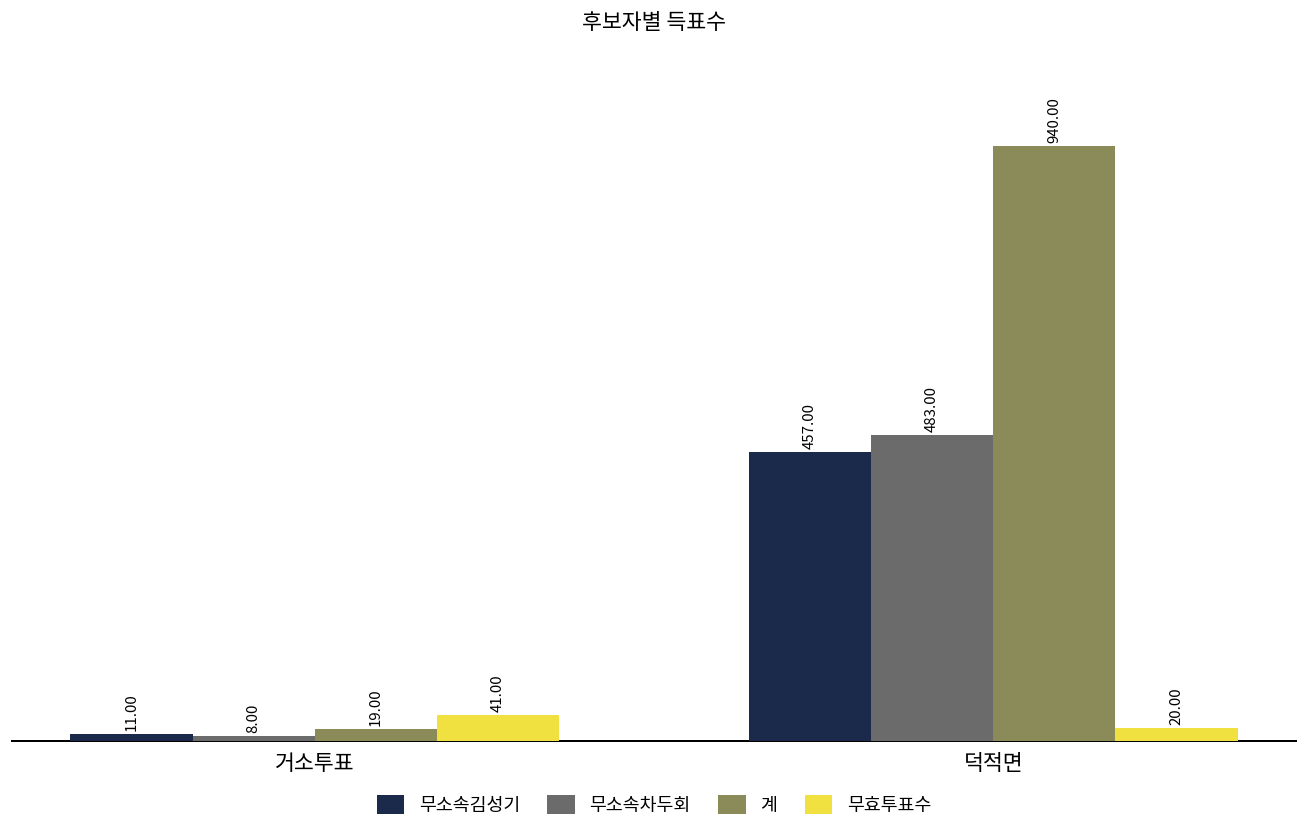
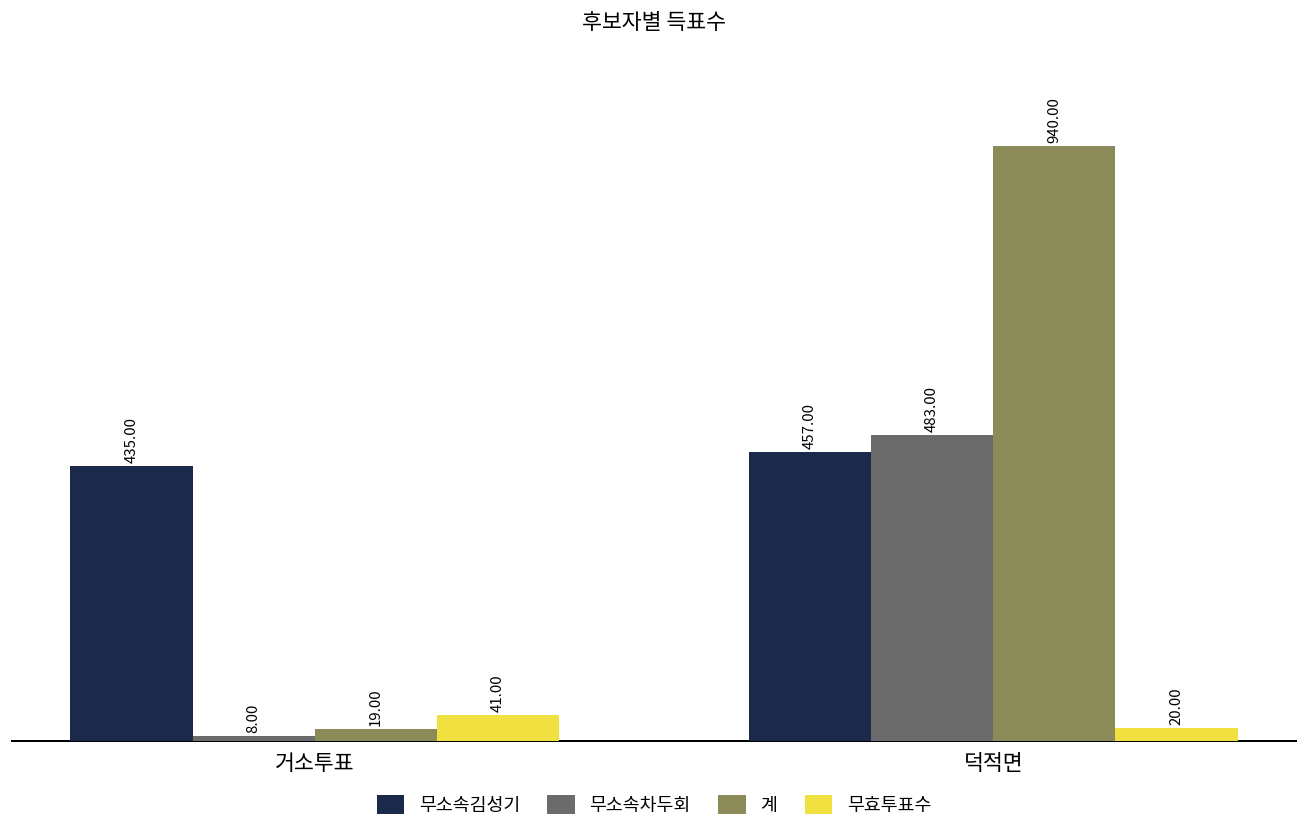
무소속김성기, 거소투표: 11.00 -> 435.00
